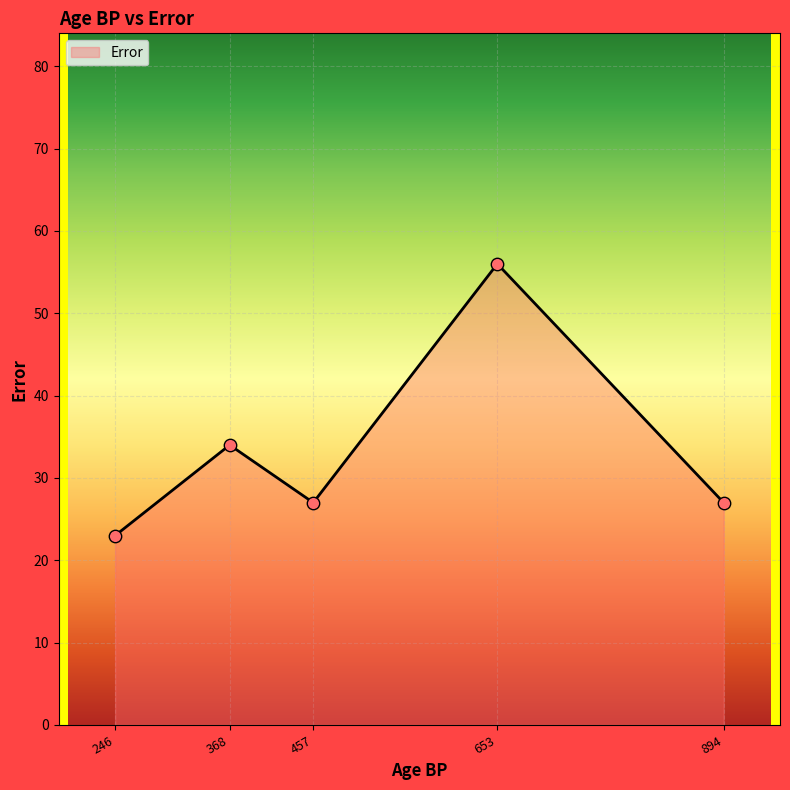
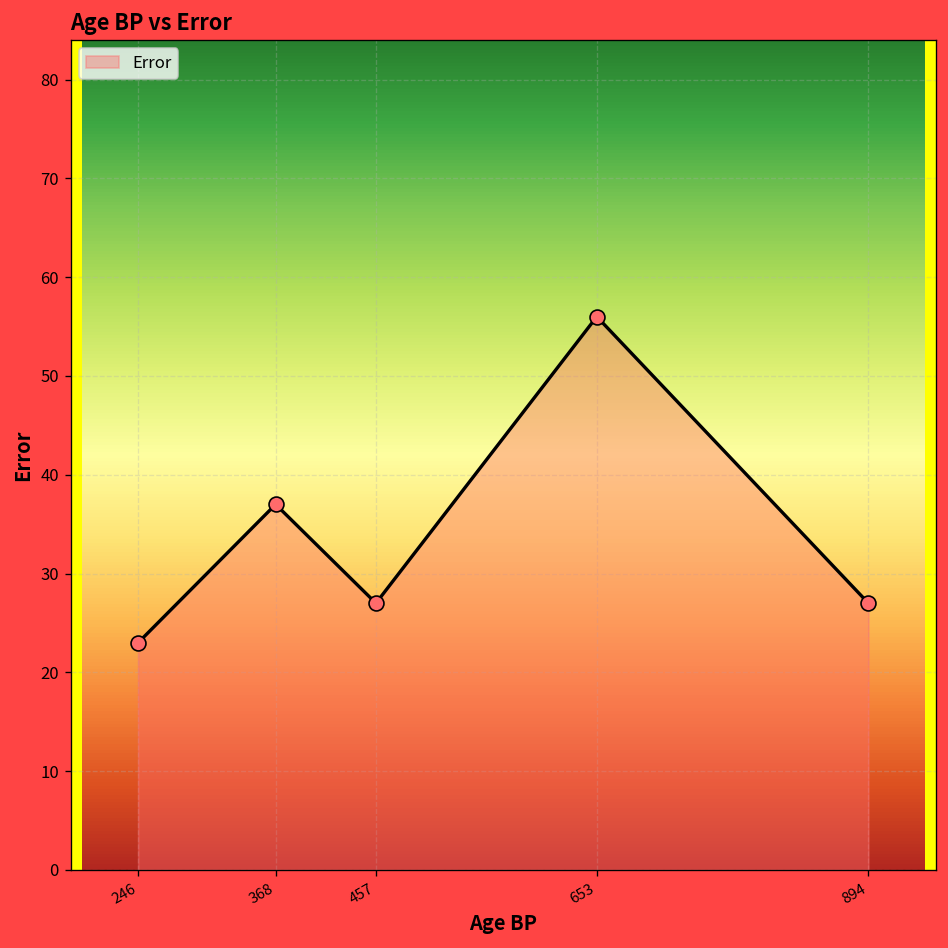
368: 34 -> 37
